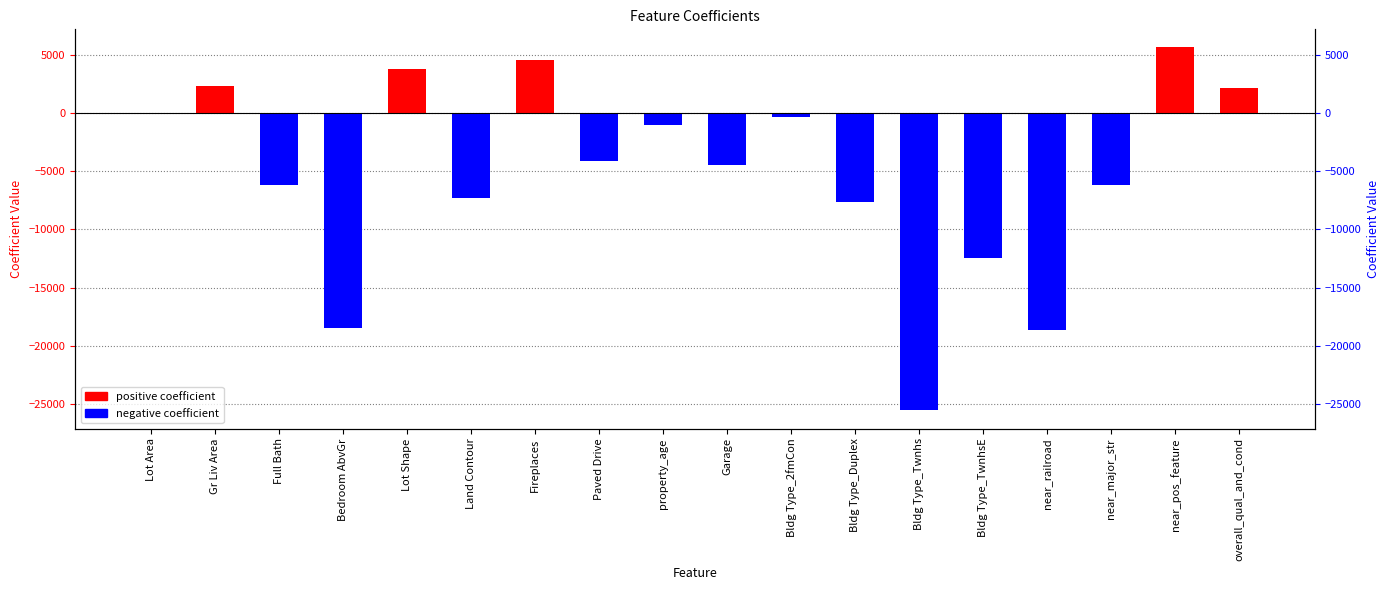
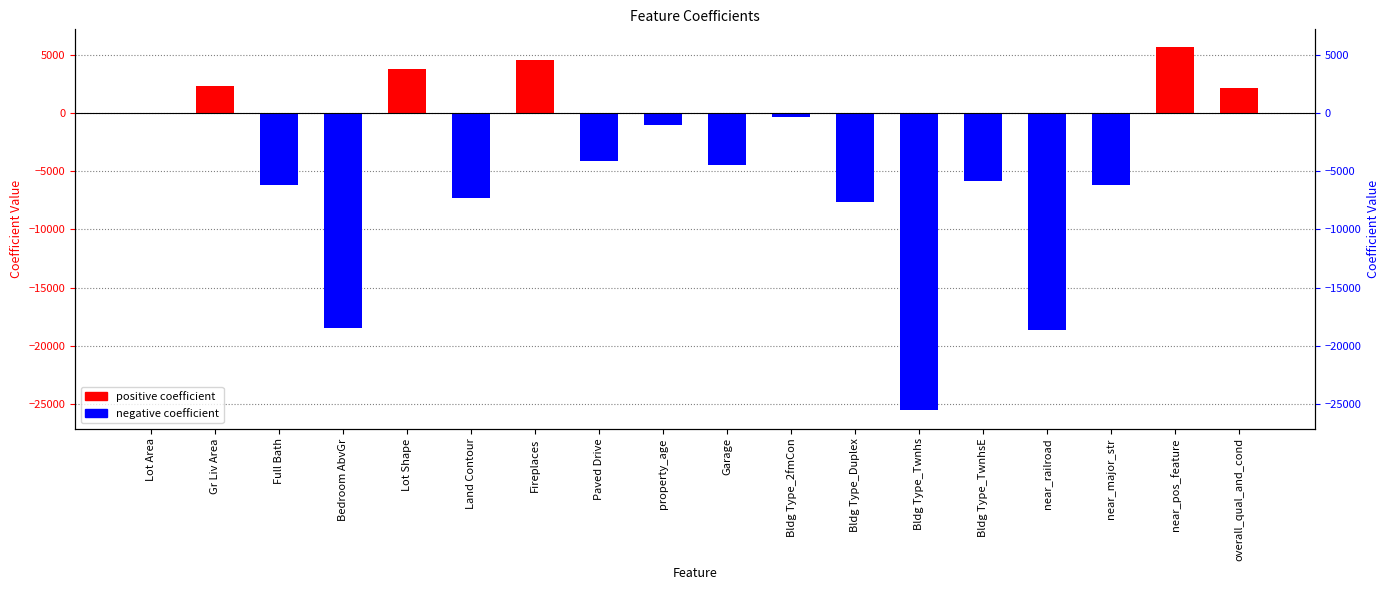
Bldg Type_TwnhsE: -12500 -> -5800
